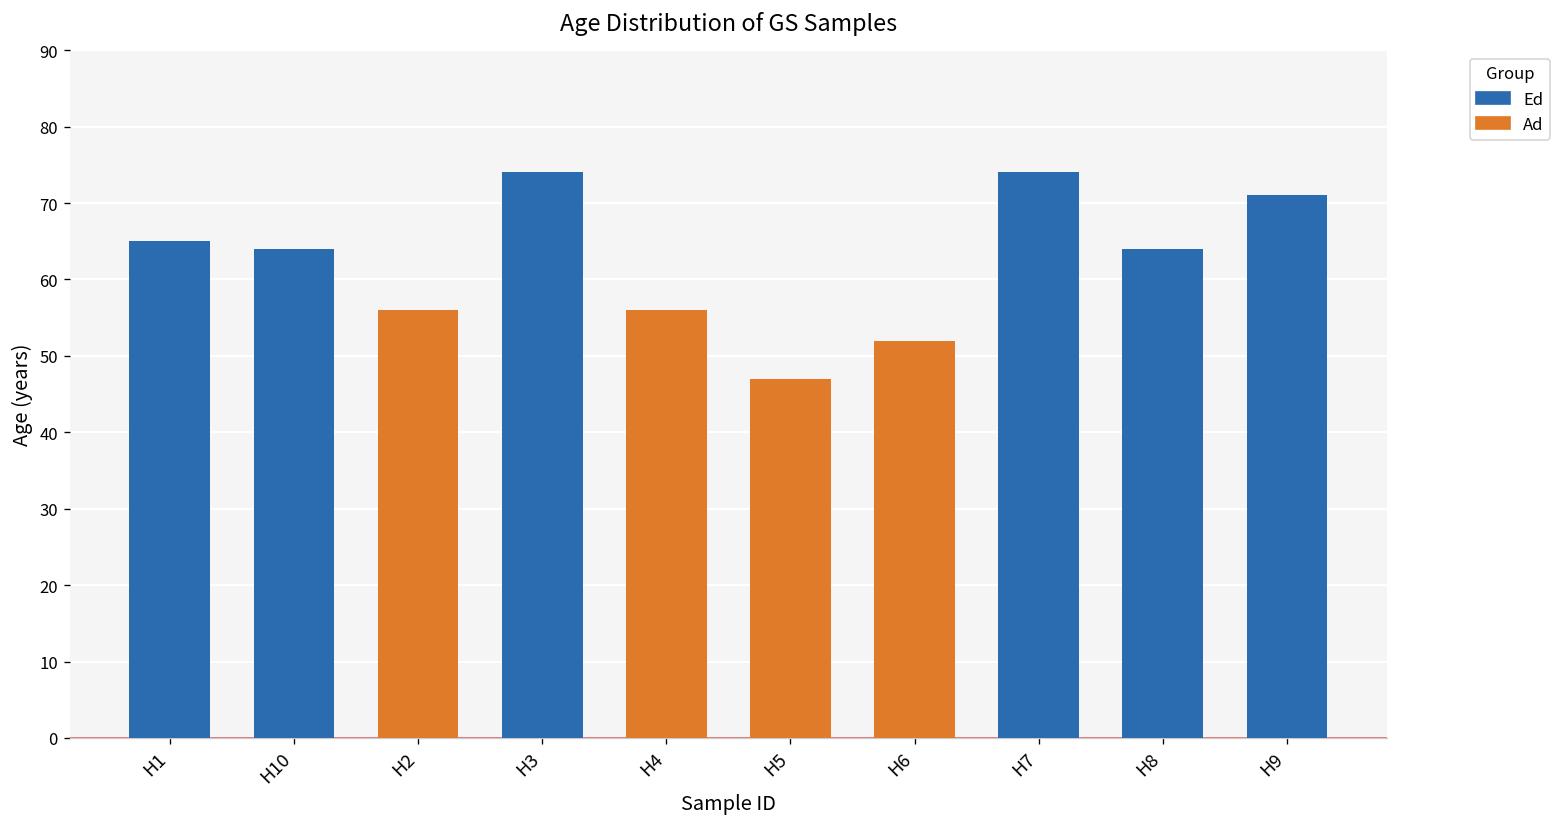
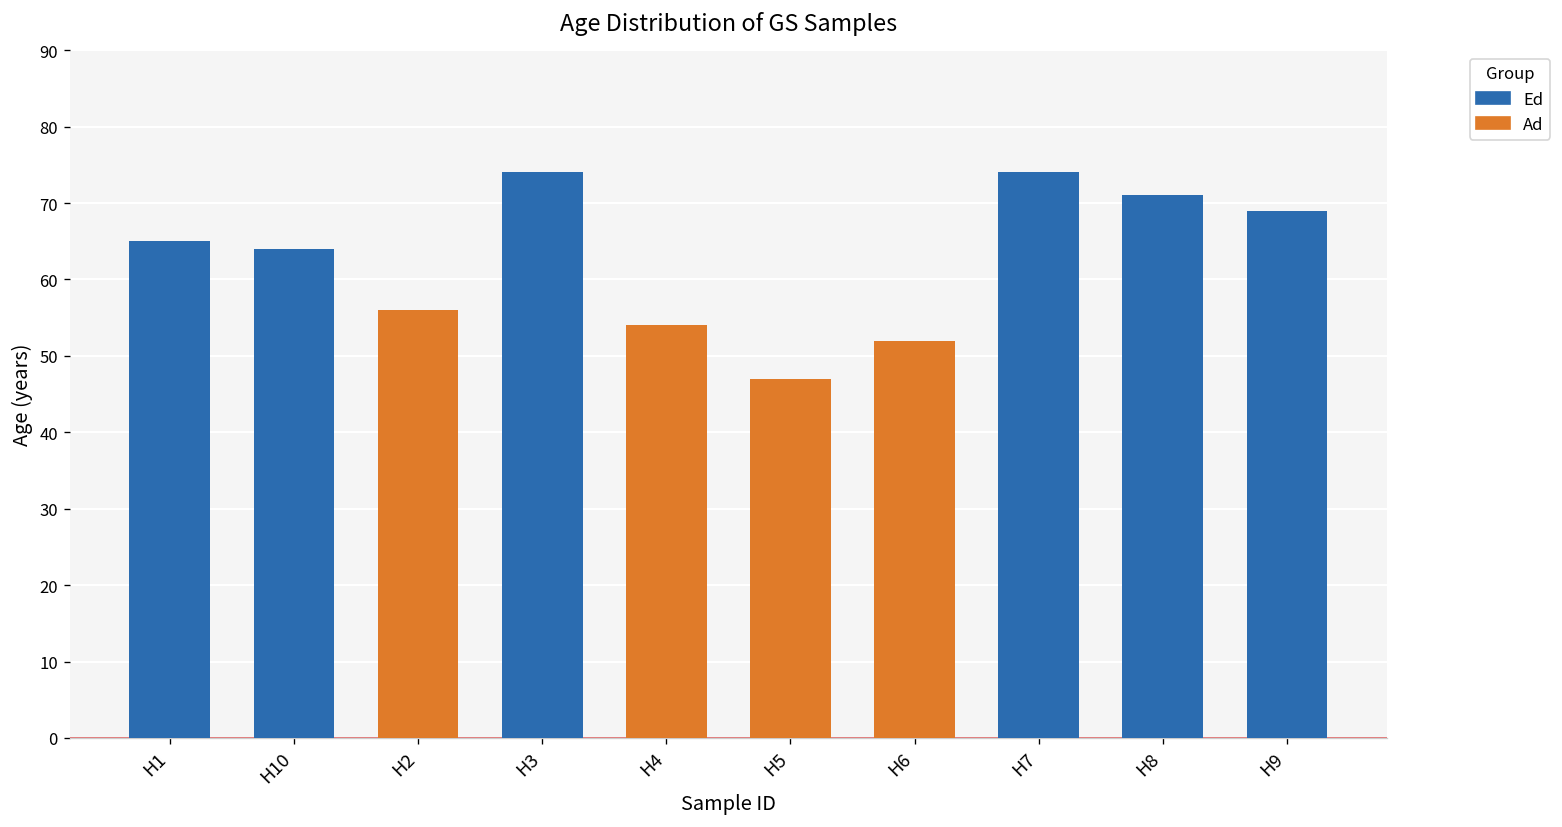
H4: 56 -> 54
H8: 64 -> 71
H9: 71 -> 69
